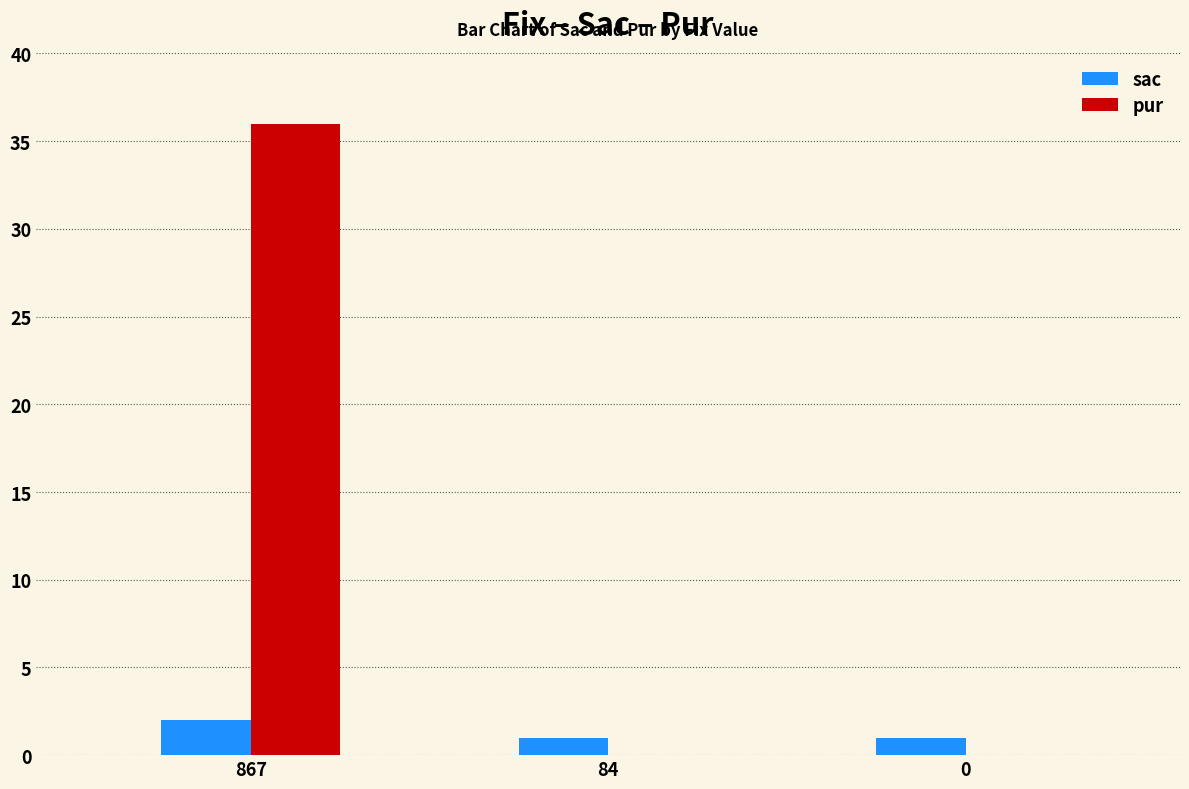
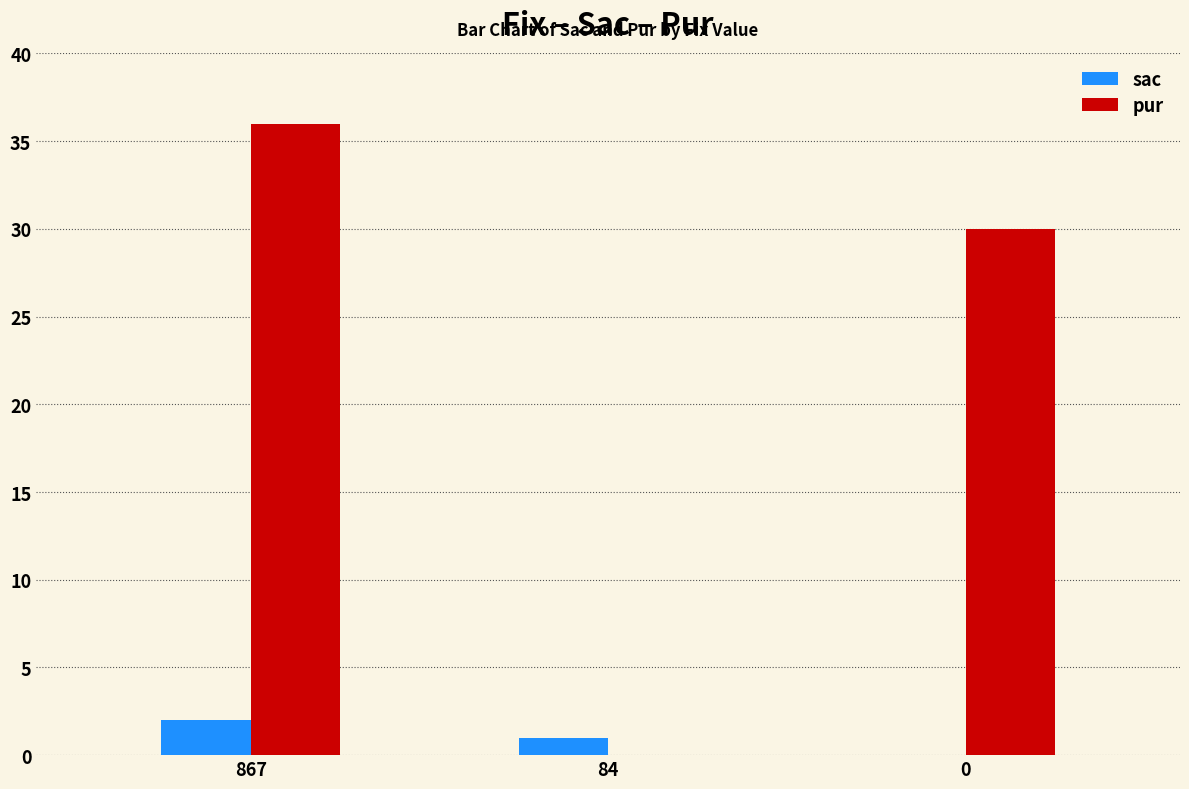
sac, 0: 1 -> 0
pur, 0: 0 -> 30
